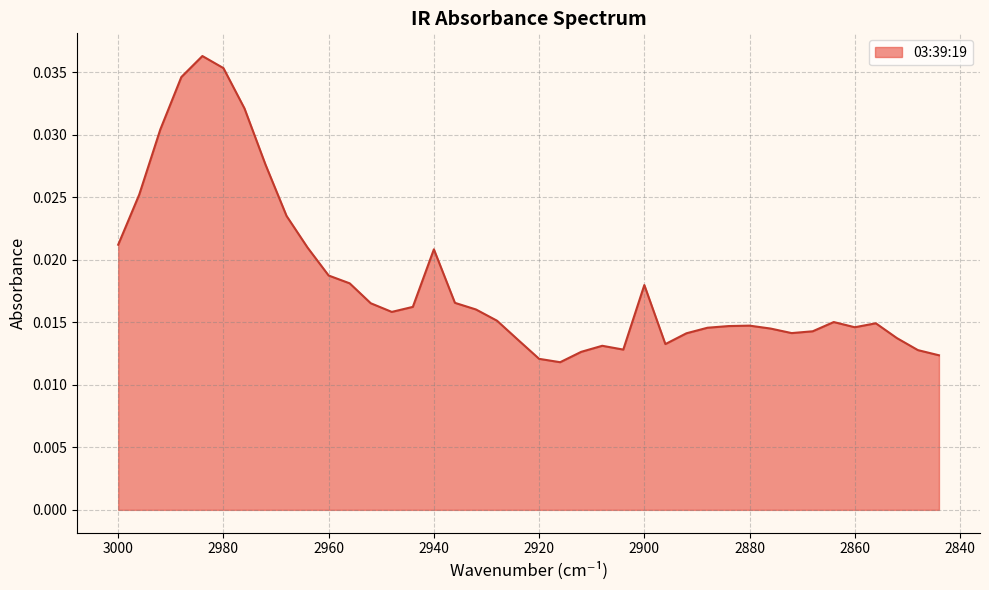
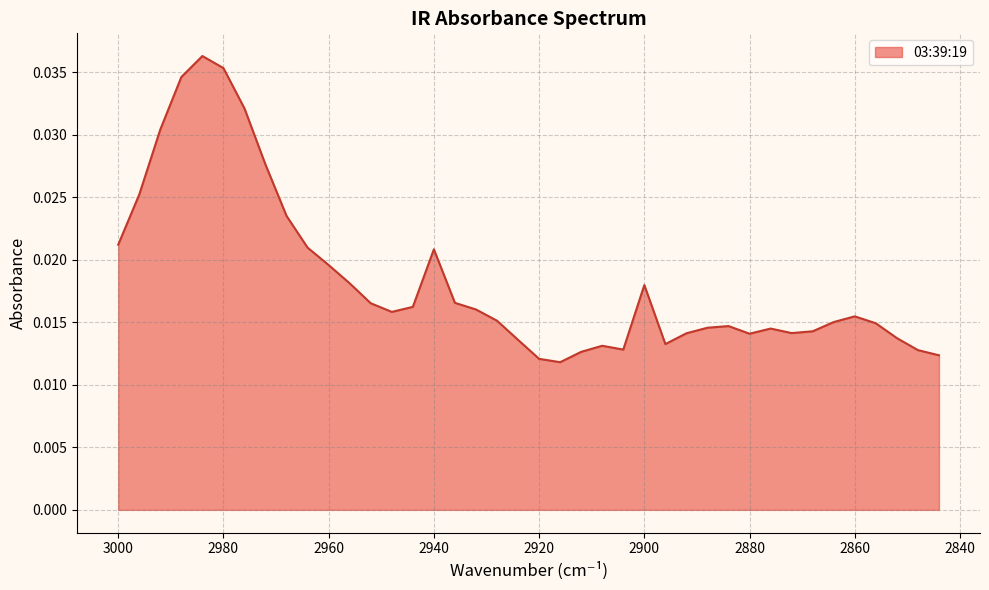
2960: 0.0187 -> 0.0196
2880: 0.0147 -> 0.0141
2860: 0.0146 -> 0.0155
